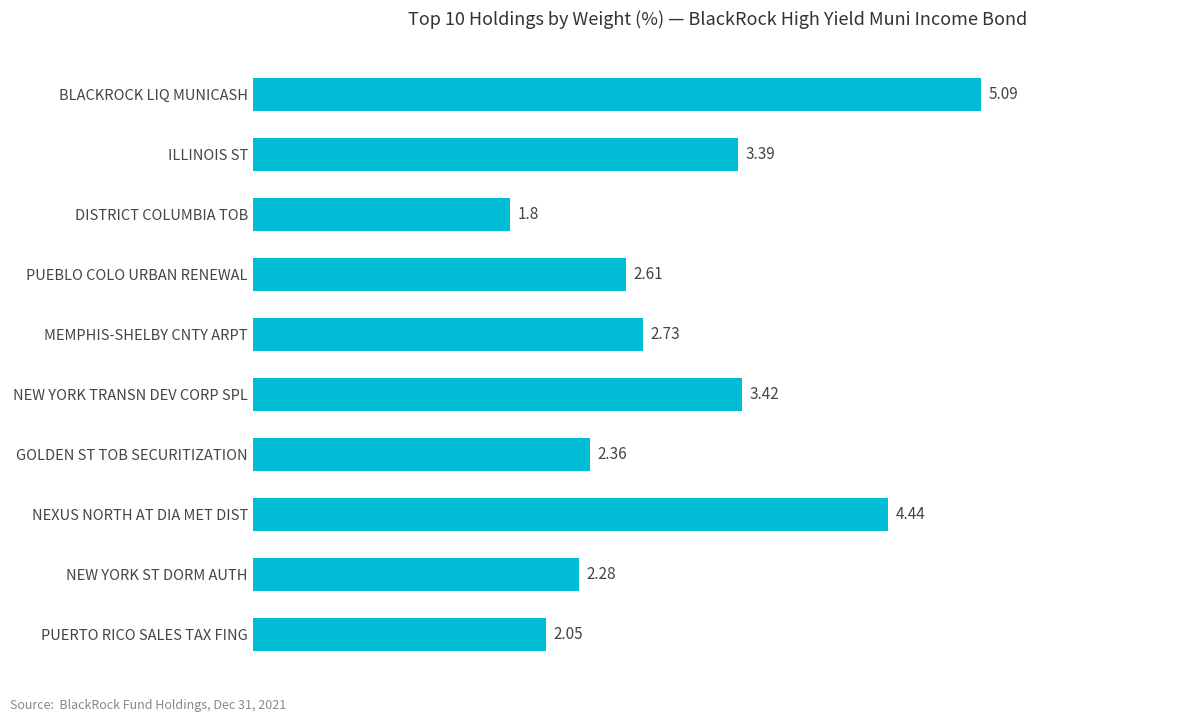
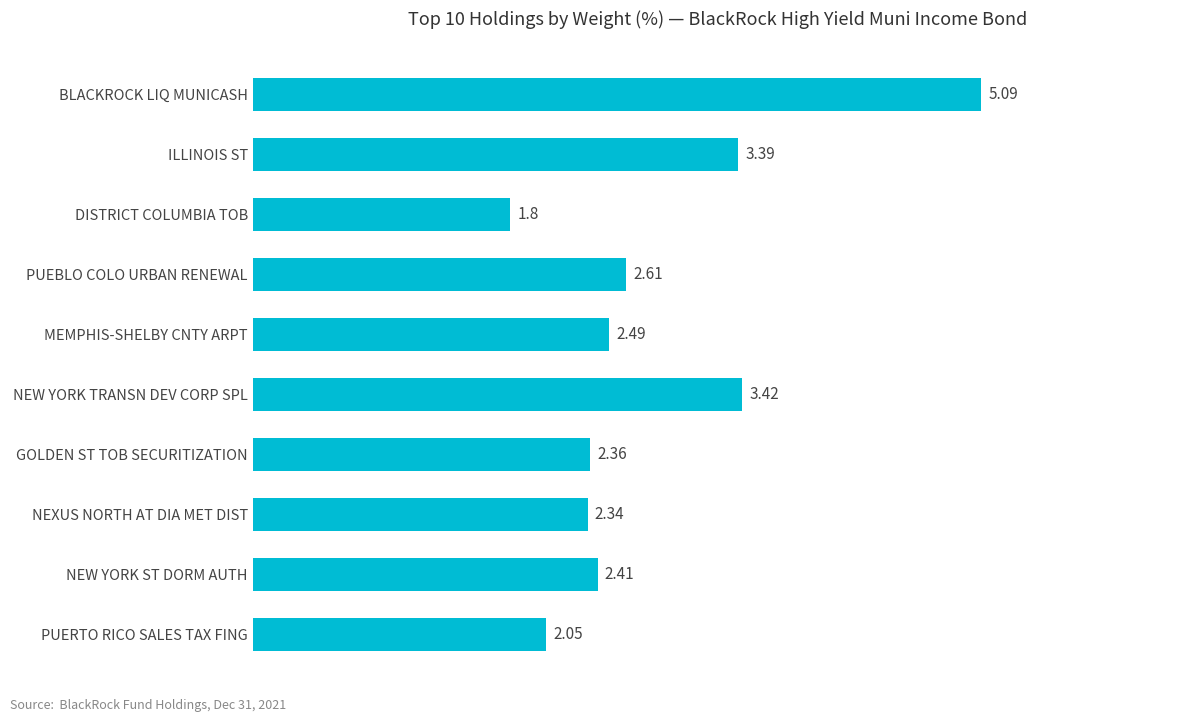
MEMPHIS-SHELBY CNTY ARPT: 2.73 -> 2.49
NEXUS NORTH AT DIA MET DIST: 4.44 -> 2.34
NEW YORK ST DORM AUTH: 2.28 -> 2.41
